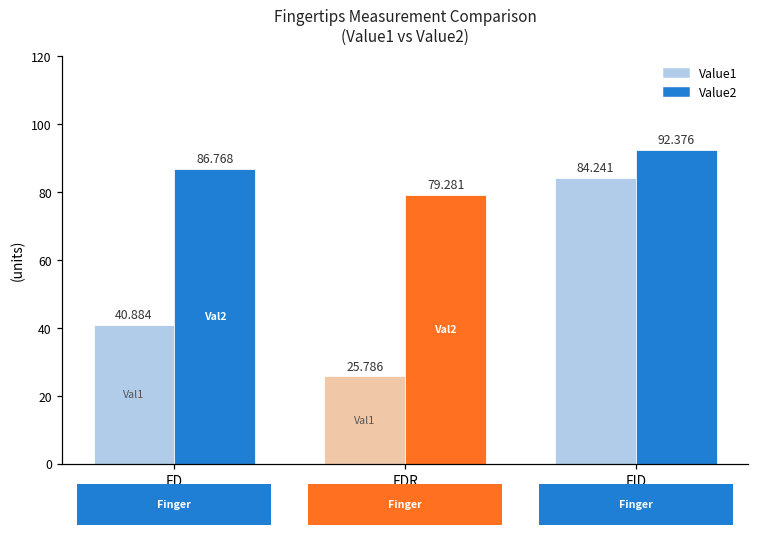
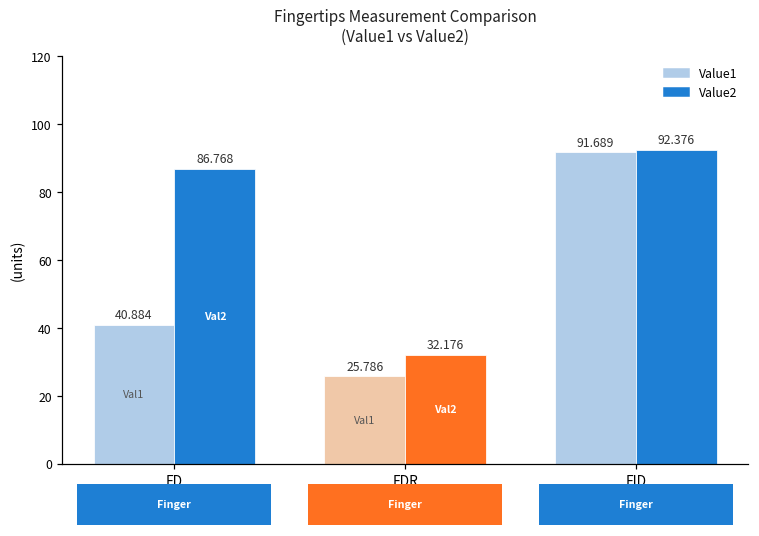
Value2, FDR: 79.281 -> 32.176
Value1, FID: 84.241 -> 91.689
